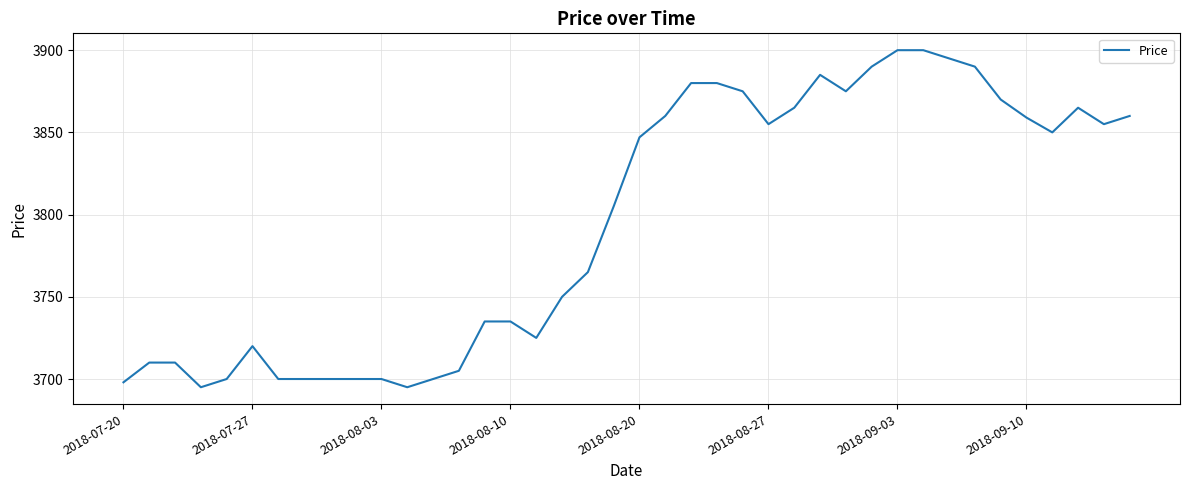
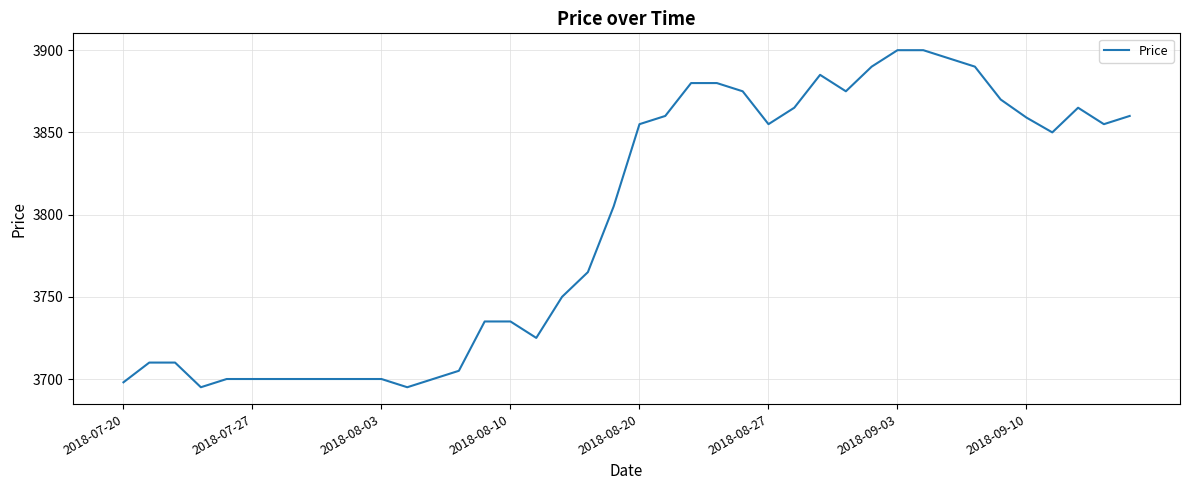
2018-07-27: 3720 -> 3700
2018-08-20: 3847 -> 3855
